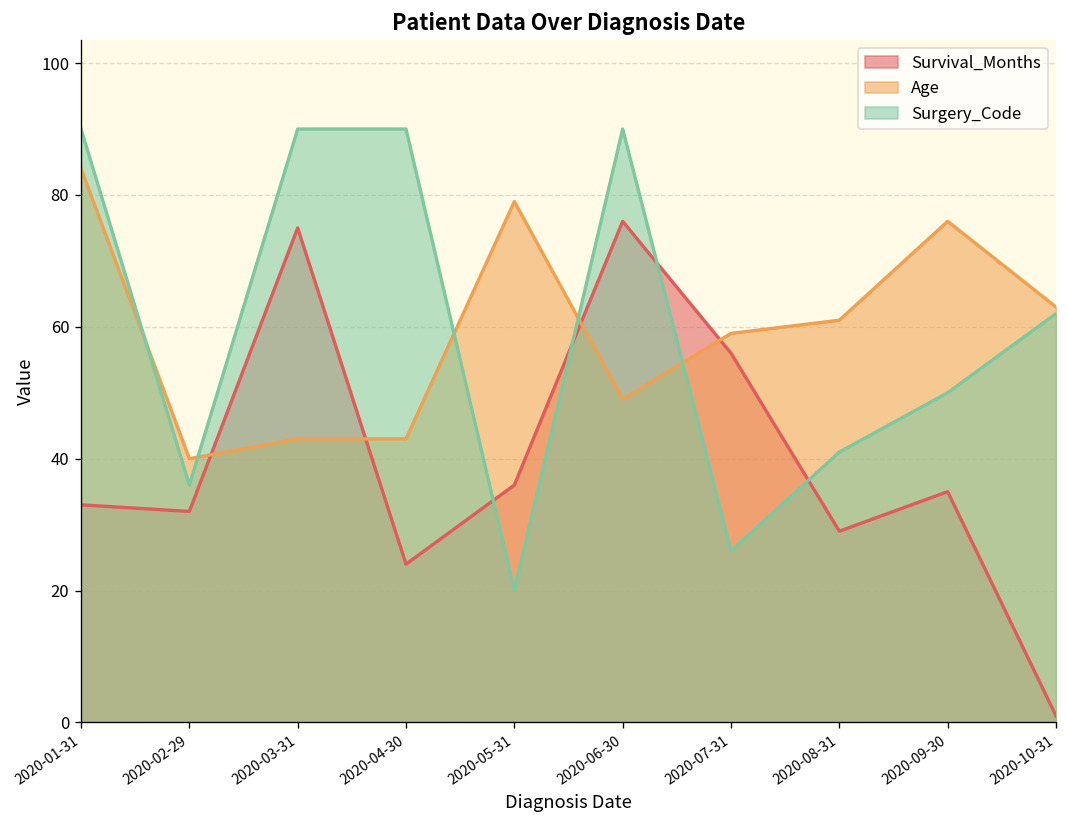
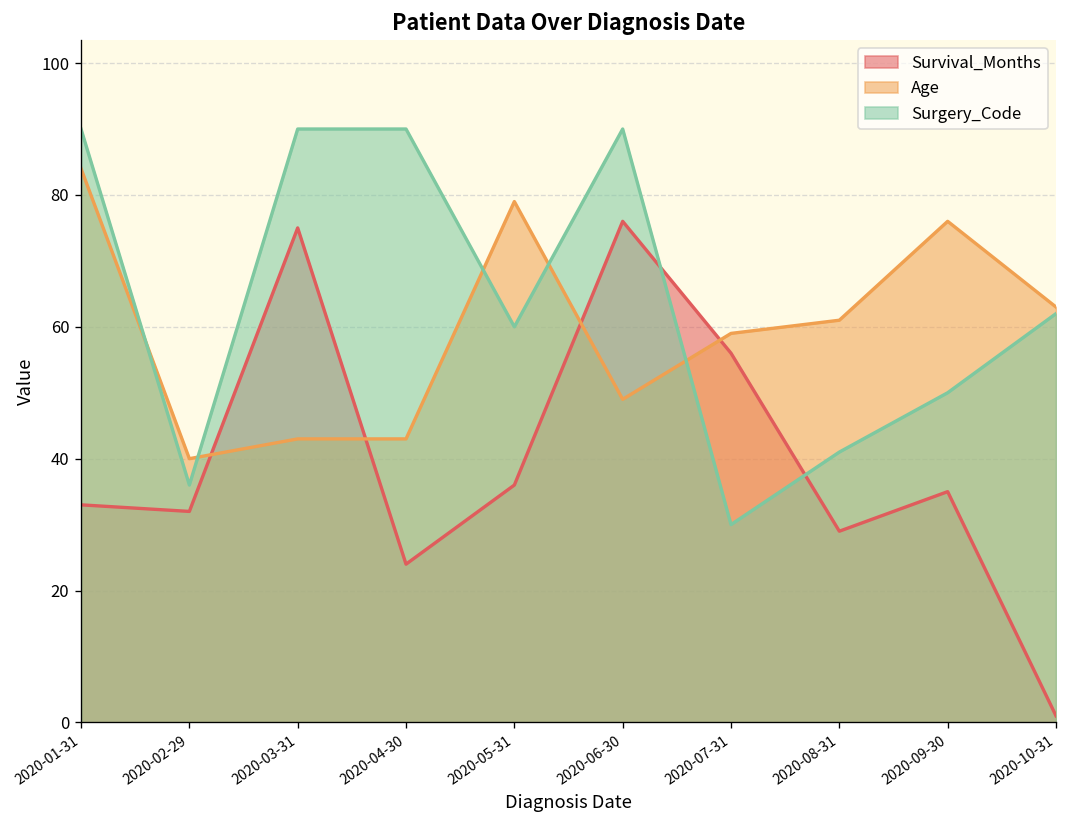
Surgery_Code, 2020-05-31: 20 -> 60
Surgery_Code, 2020-07-31: 26 -> 30
